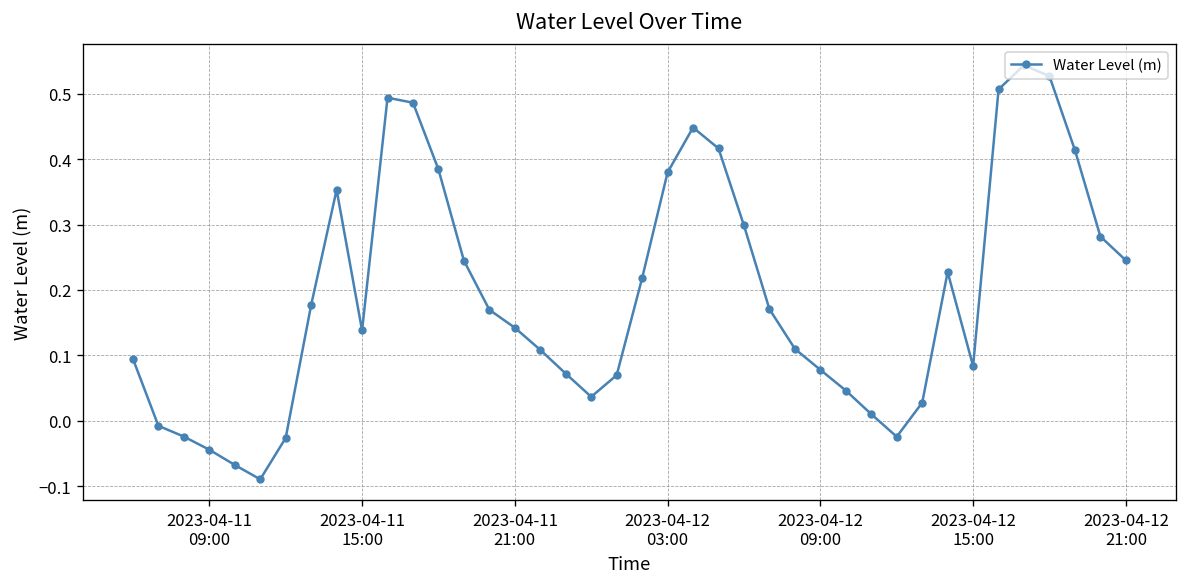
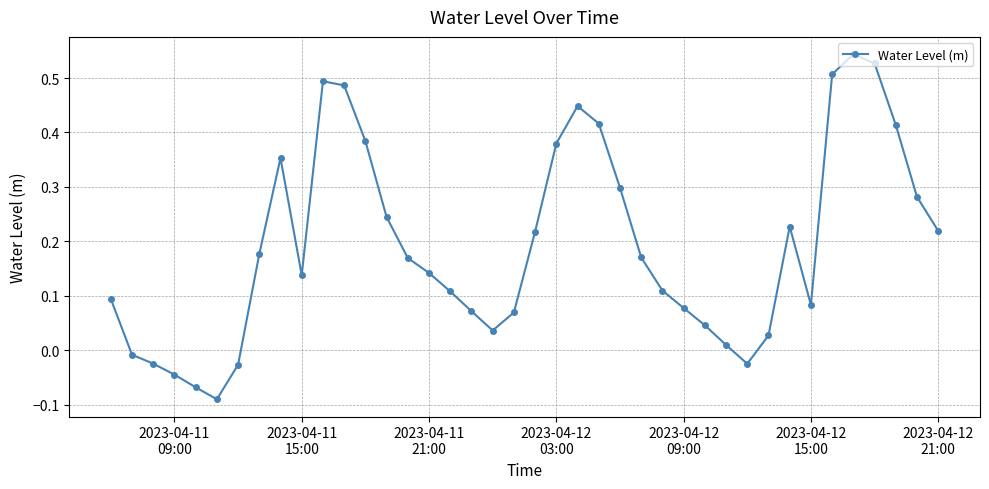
2023-04-12 21:00: 0.25 -> 0.22
